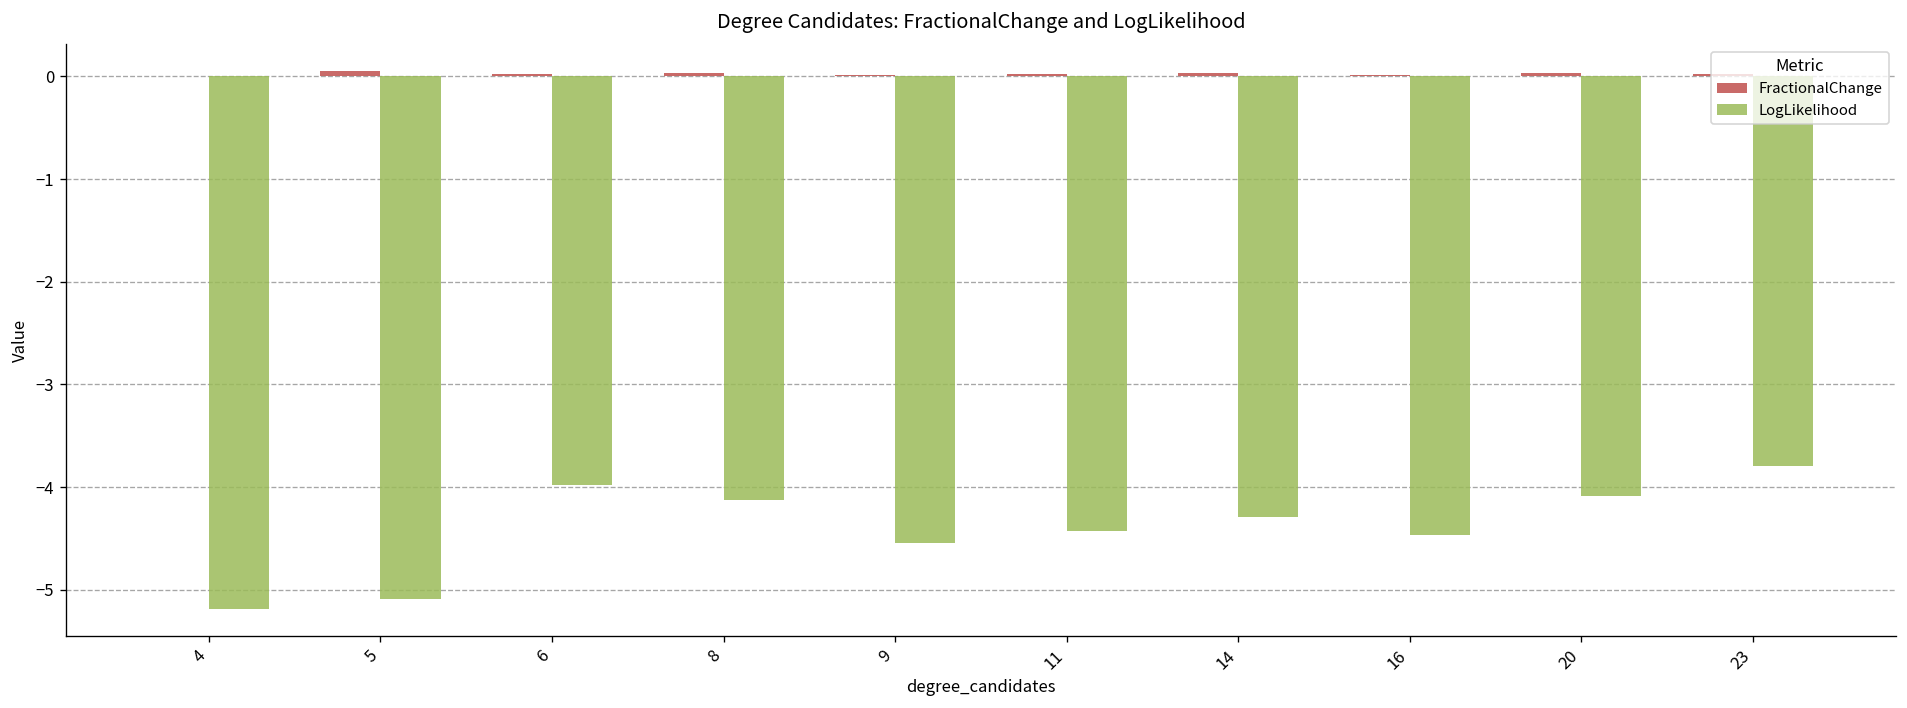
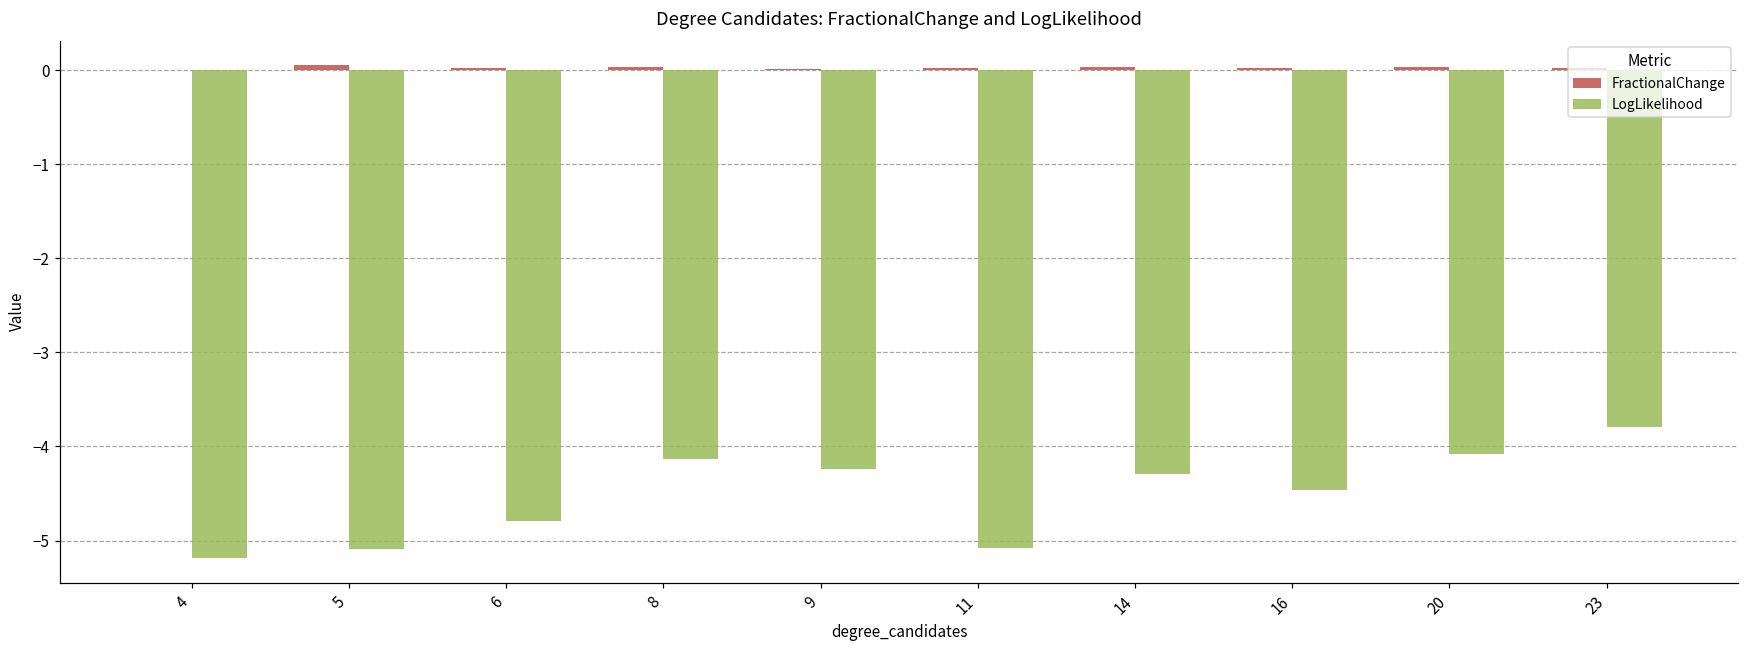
LogLikelihood, 6: -4.0 -> -4.8
LogLikelihood, 9: -4.5 -> -4.2
LogLikelihood, 11: -4.4 -> -5.1
